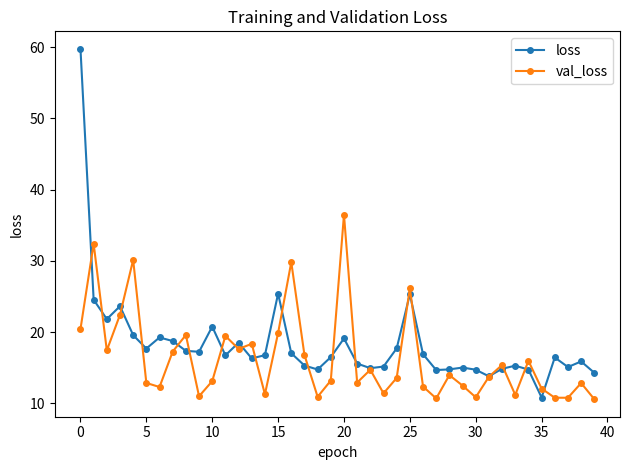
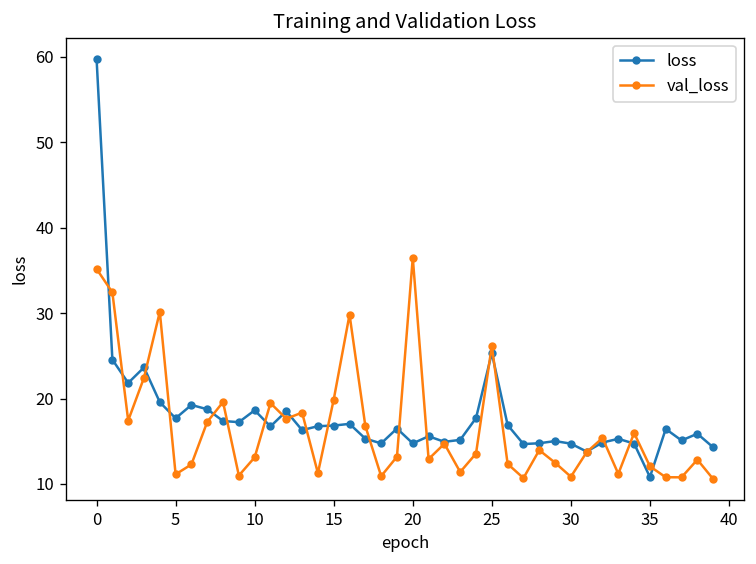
val_loss, 0: 20 -> 35
val_loss, 5: 13 -> 11
loss, 10: 21 -> 19
loss, 15: 25 -> 17
loss, 20: 19 -> 15
